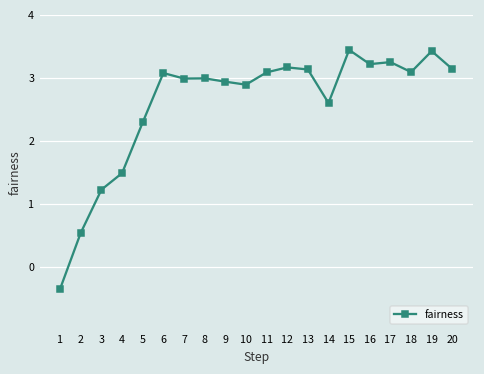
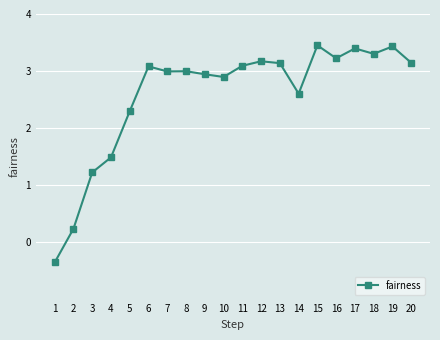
2: 0.5 -> 0.2
17: 3.3 -> 3.4
18: 3.1 -> 3.3
